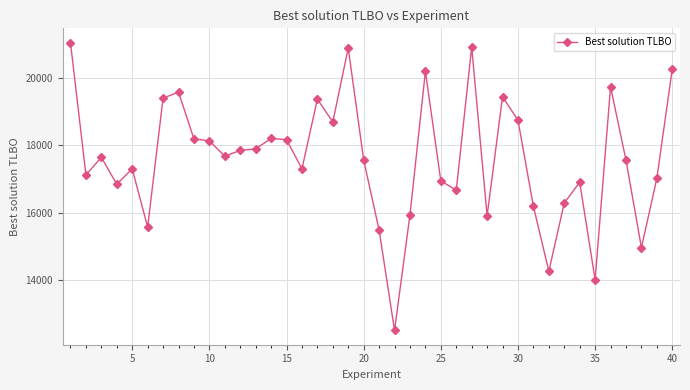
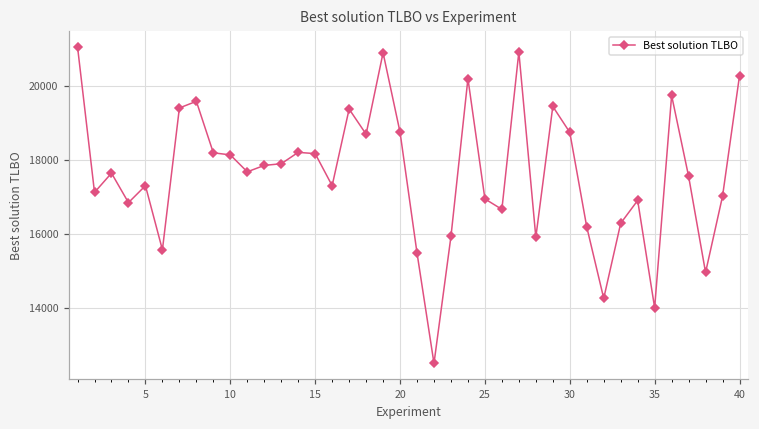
20: 17600 -> 18700
